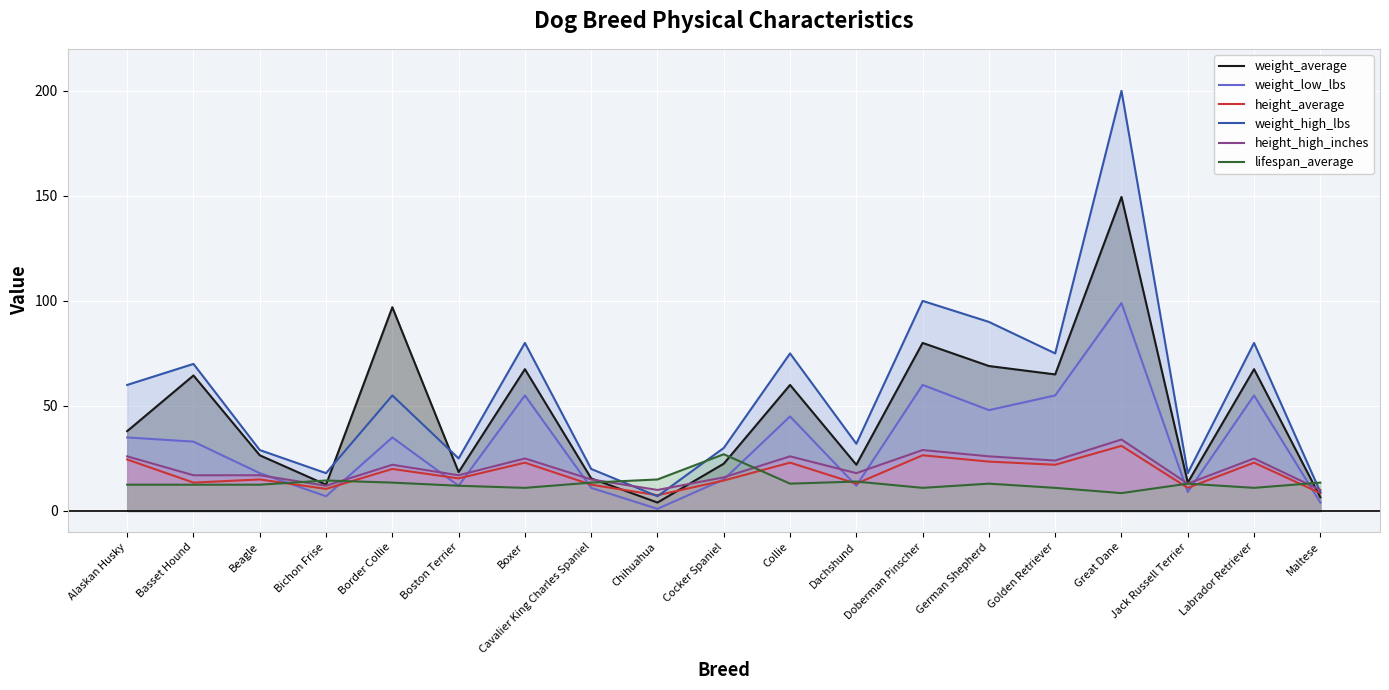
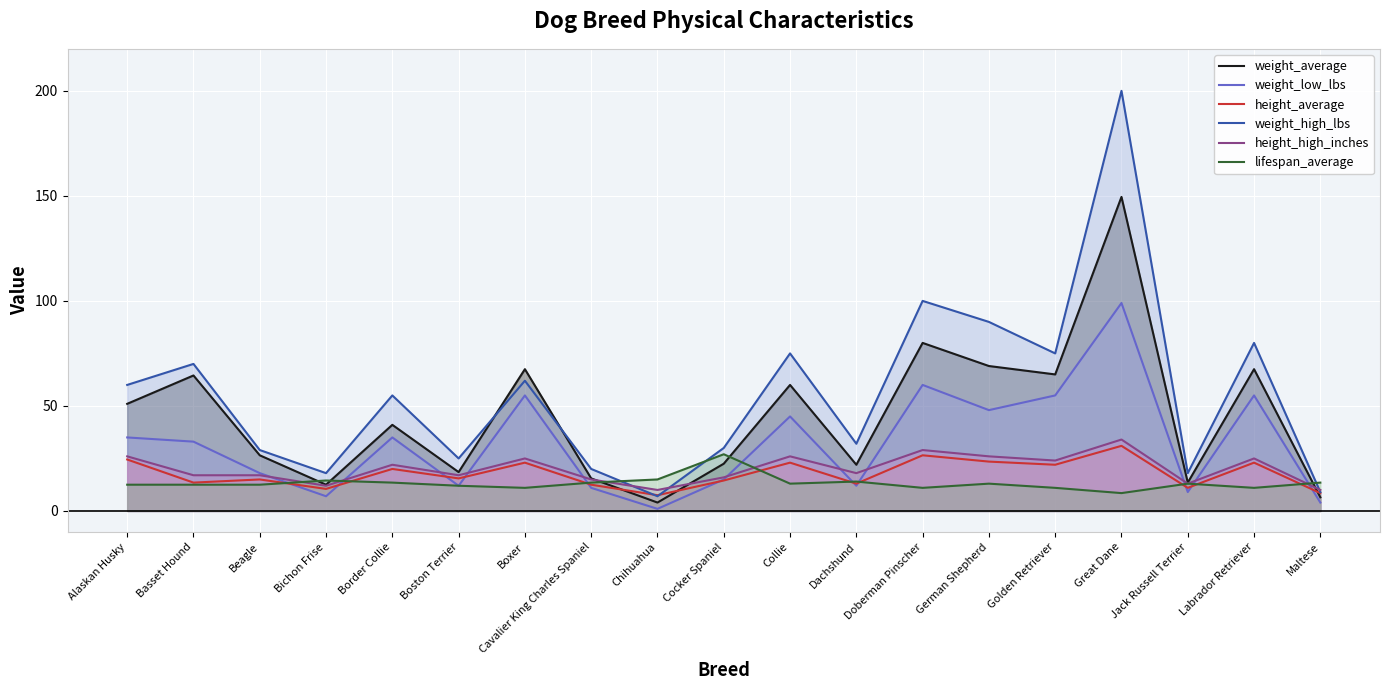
weight_average, Alaskan Husky: 38 -> 51
weight_average, Border Collie: 97 -> 41
weight_high_lbs, Boxer: 80 -> 62
